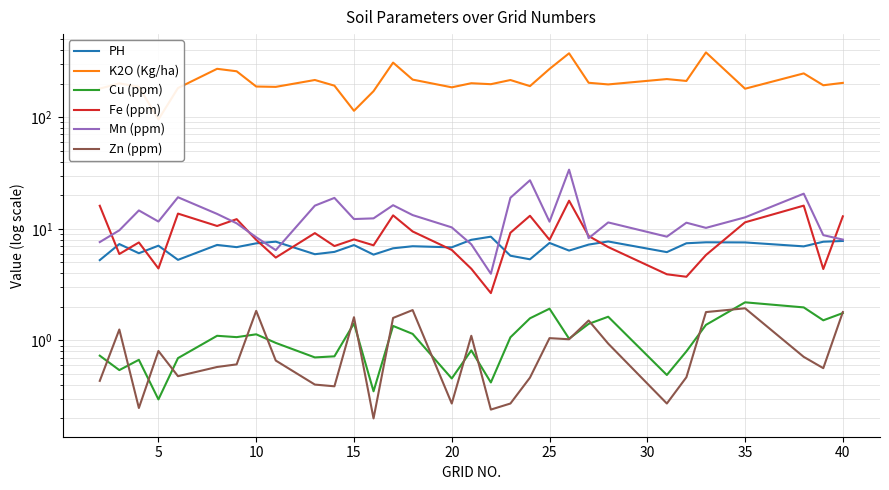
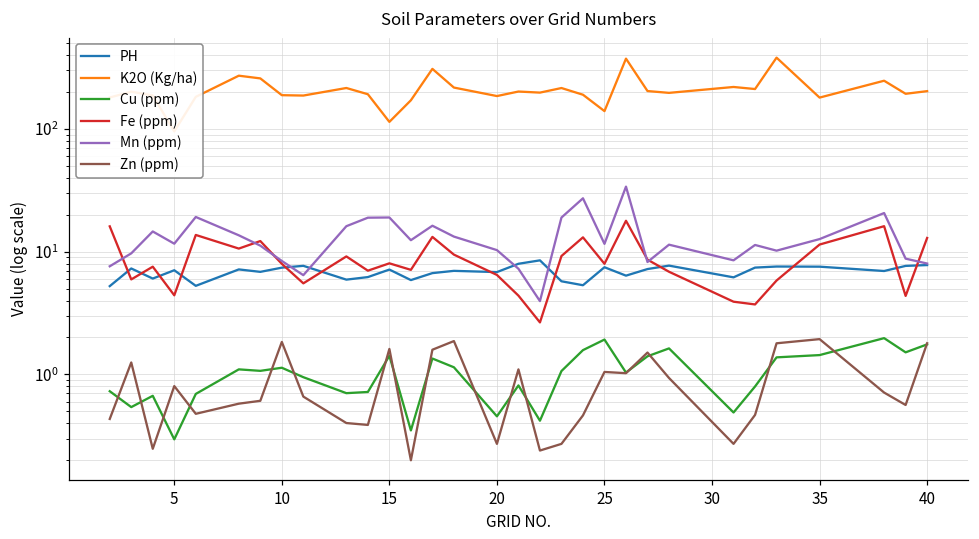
Mn (ppm), 15: 12 -> 19
K2O (Kg/ha), 25: 270 -> 140
Cu (ppm), 35: 2.2 -> 1.4
